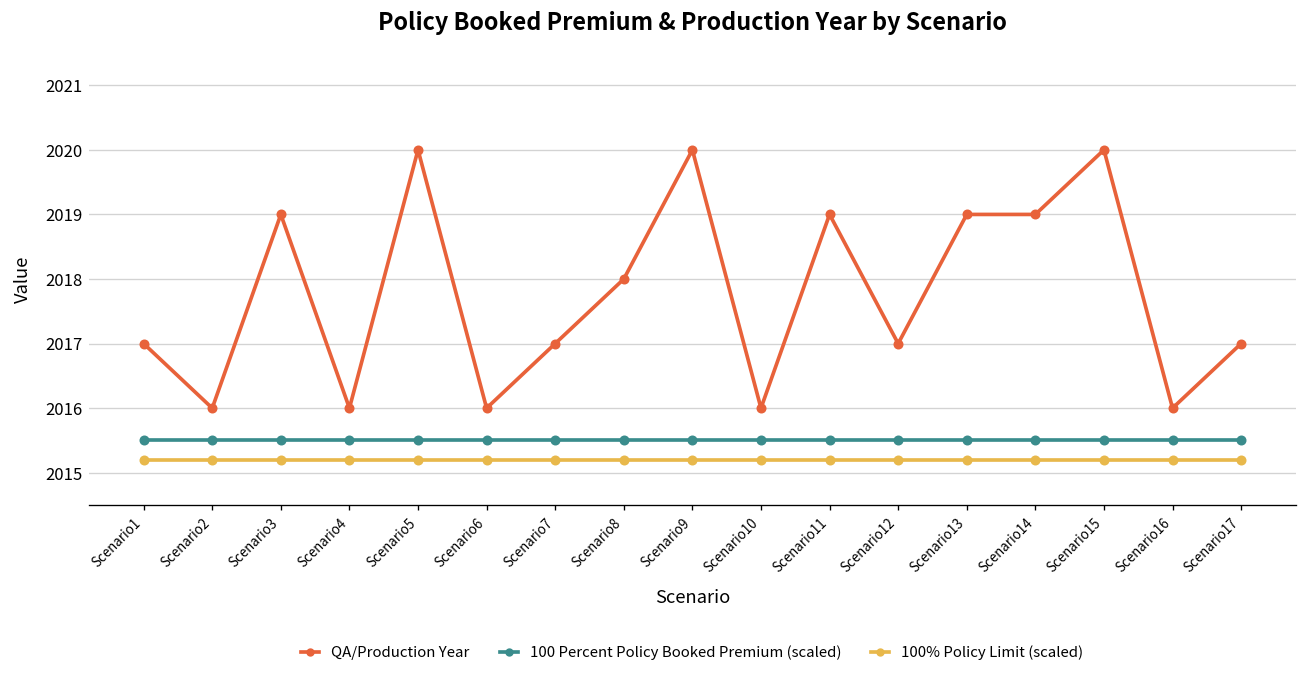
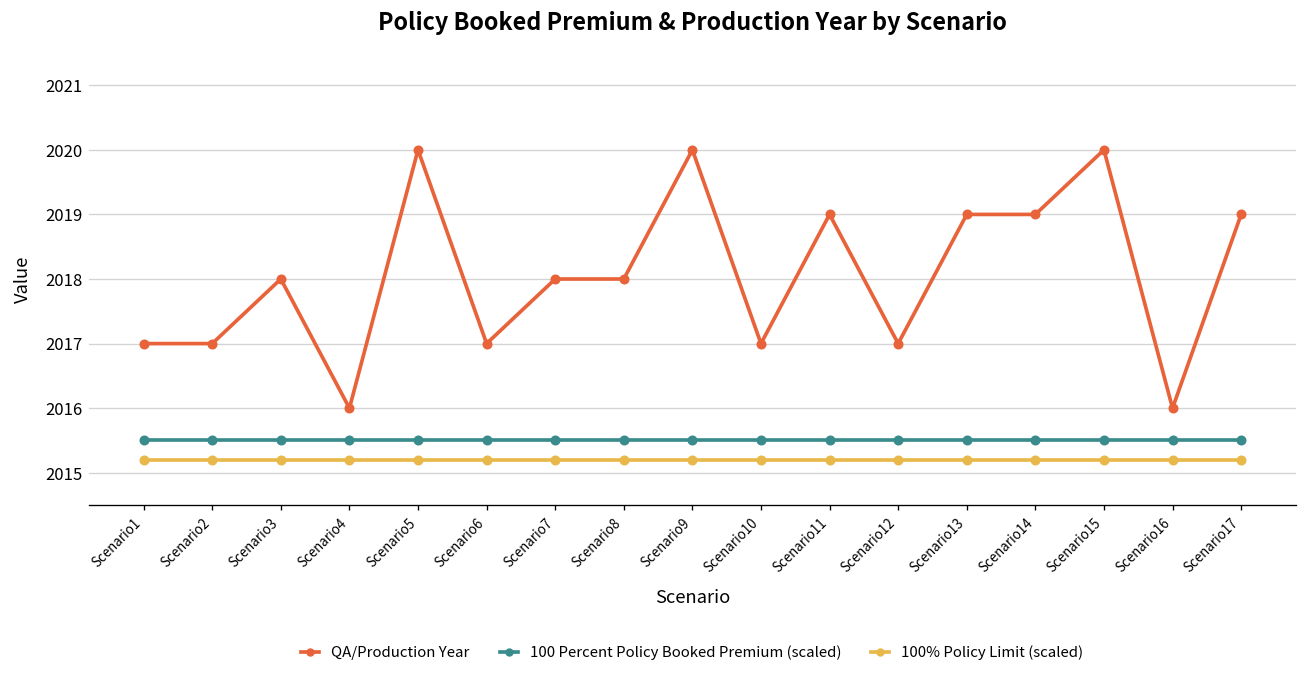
QA/Production Year, Scenario2: 2016 -> 2017
QA/Production Year, Scenario3: 2019 -> 2018
QA/Production Year, Scenario6: 2016 -> 2017
QA/Production Year, Scenario7: 2017 -> 2018
QA/Production Year, Scenario10: 2016 -> 2017
QA/Production Year, Scenario17: 2017 -> 2019
